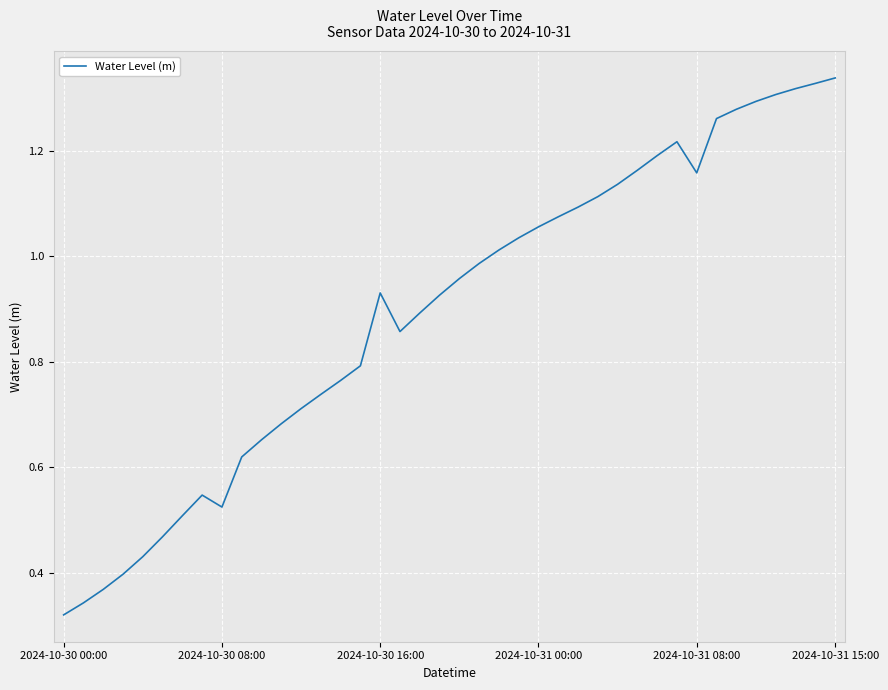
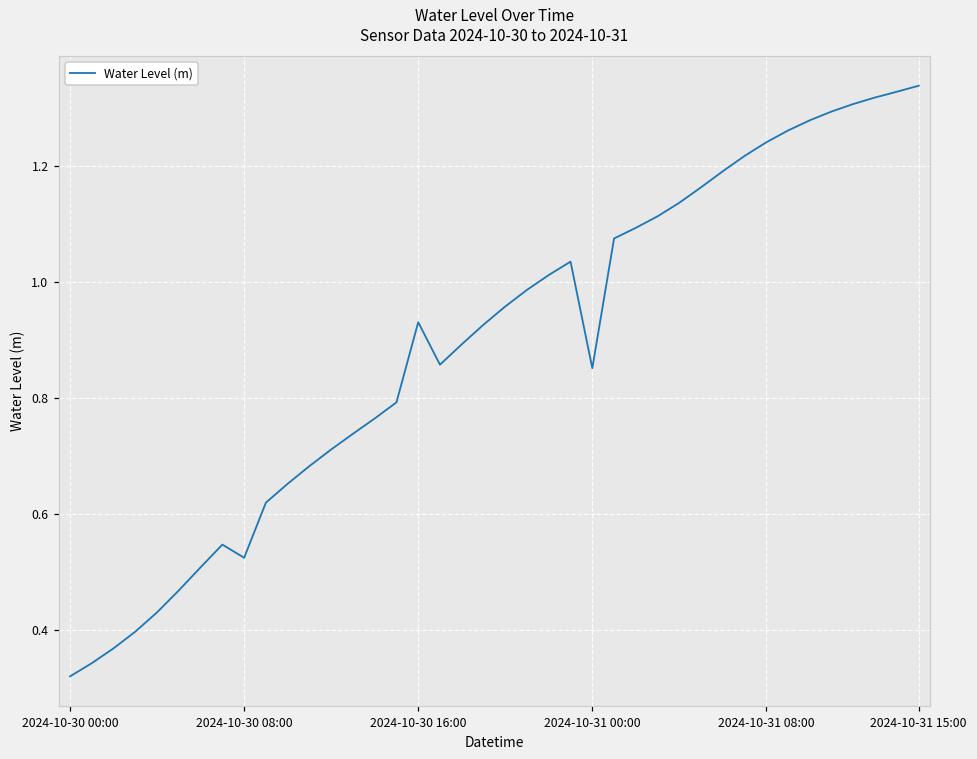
2024-10-31 00:00: 1.06 -> 0.85
2024-10-31 08:00: 1.16 -> 1.24
